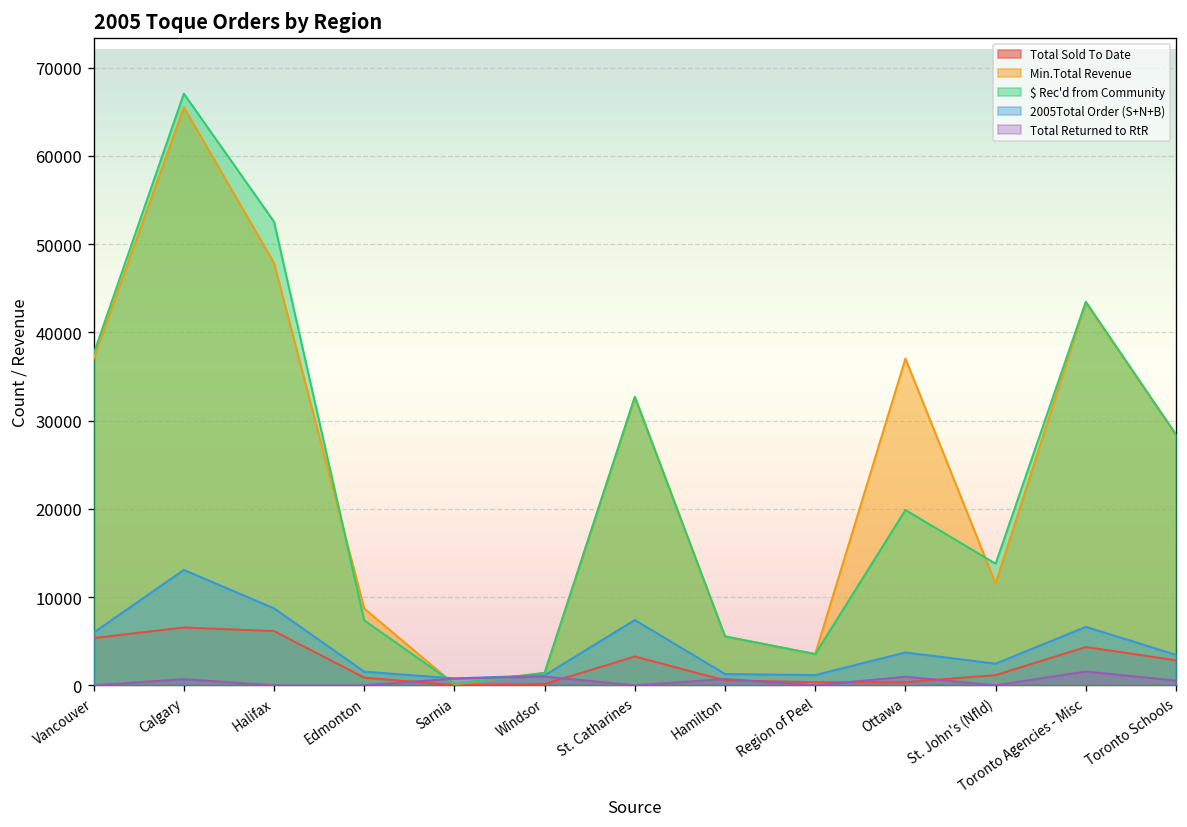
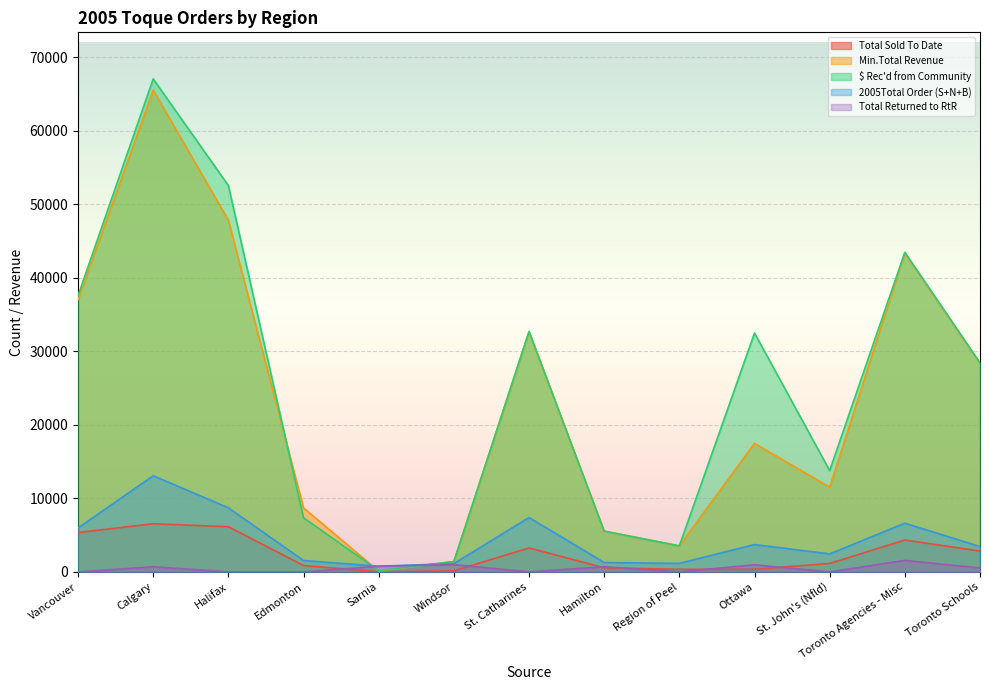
Min.Total Revenue, Ottawa: 37000 -> 17000
$ Rec'd from Community, Ottawa: 20000 -> 32000
